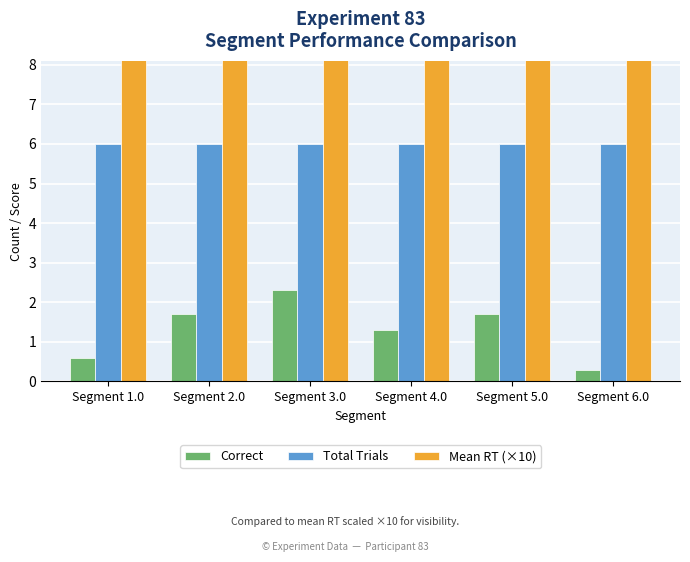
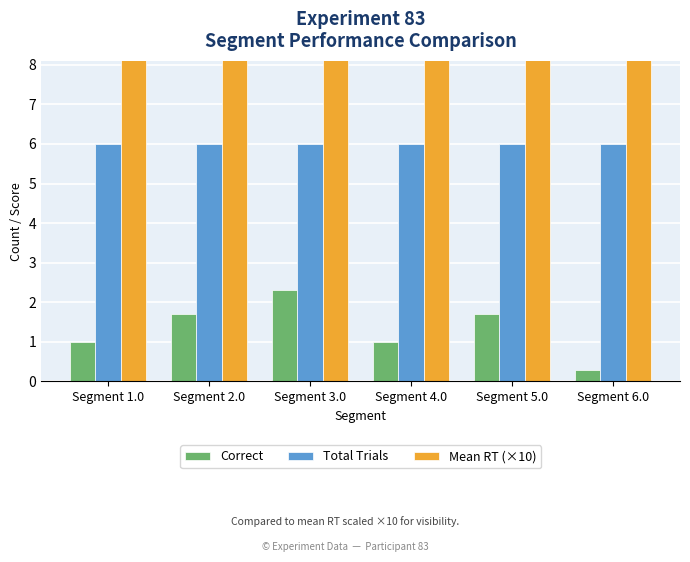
Correct, Segment 1.0: 0.6 -> 1.0
Correct, Segment 4.0: 1.3 -> 1.0
